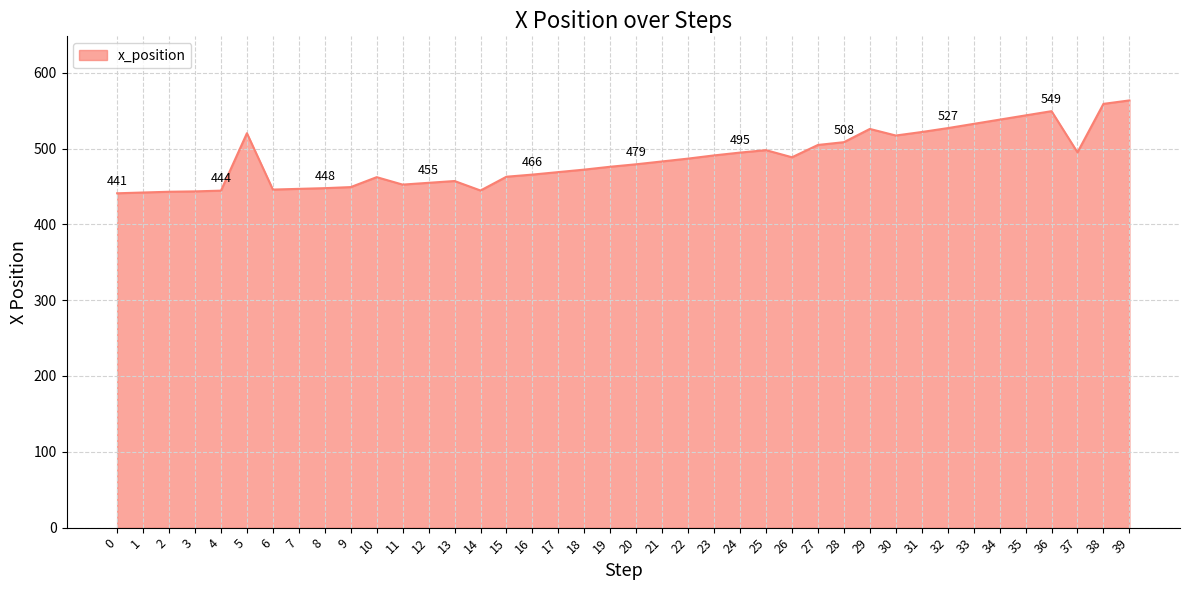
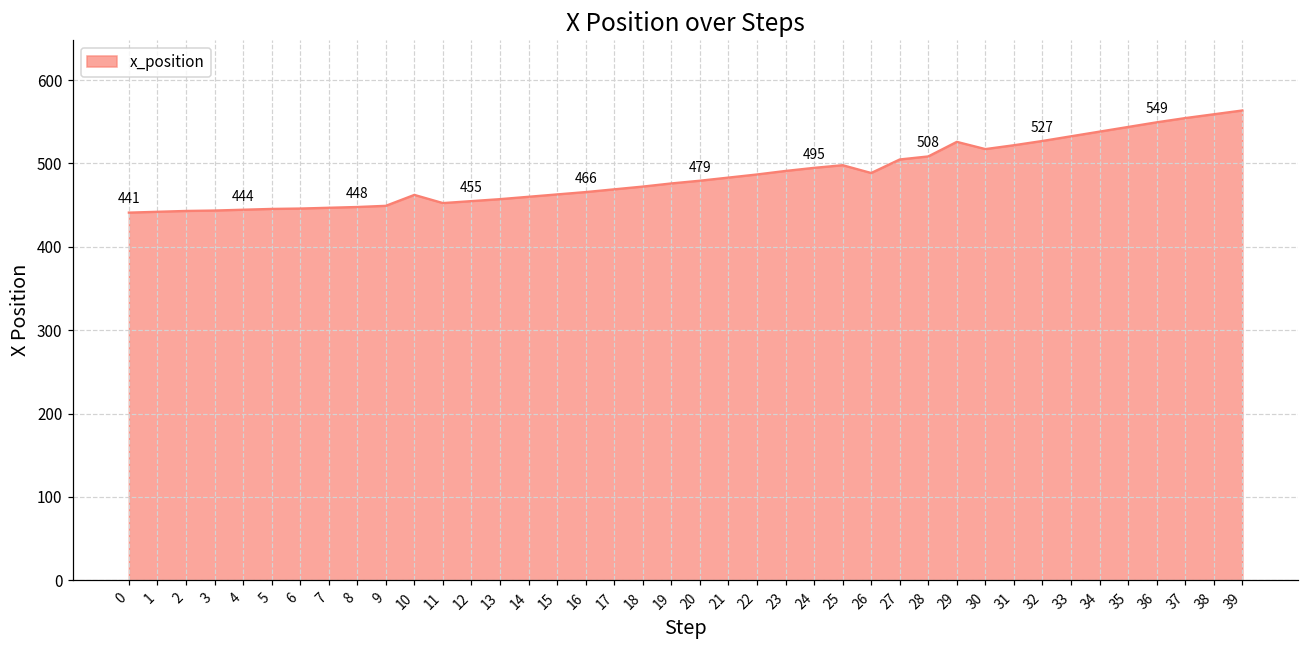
5: 520 -> 450
14: 440 -> 460
37: 490 -> 550
